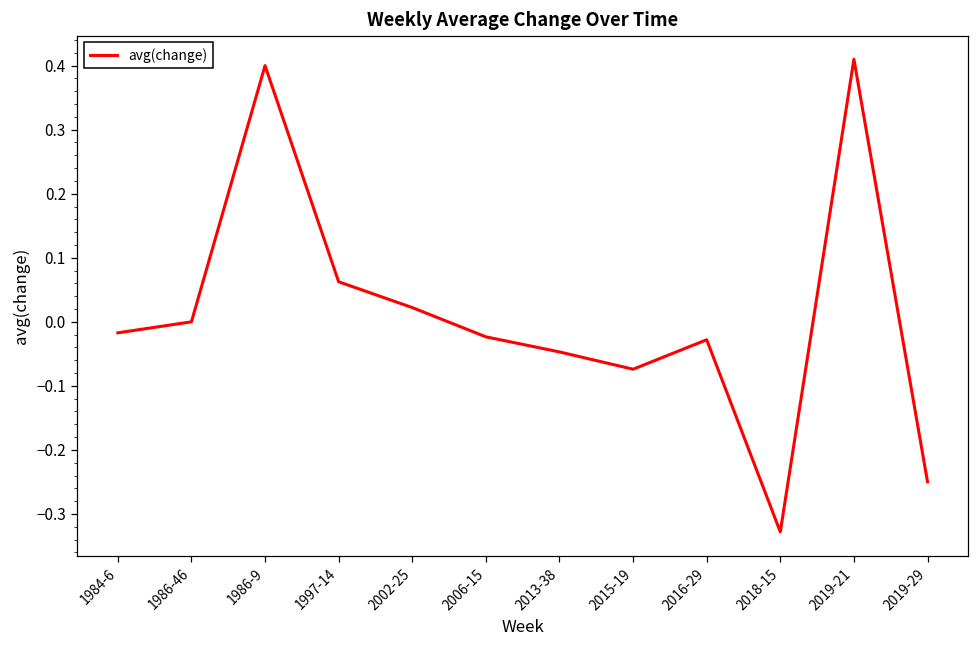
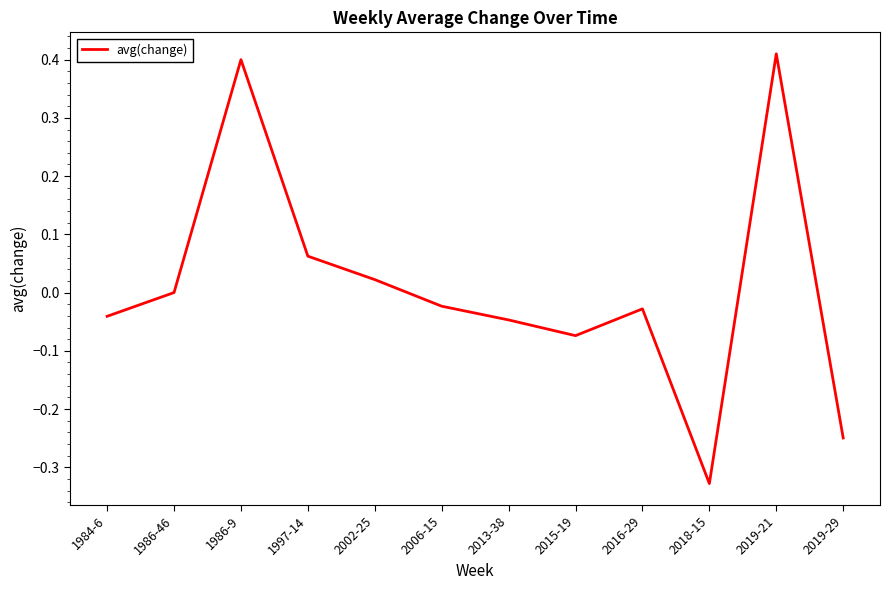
1984-6: -0.02 -> -0.04
